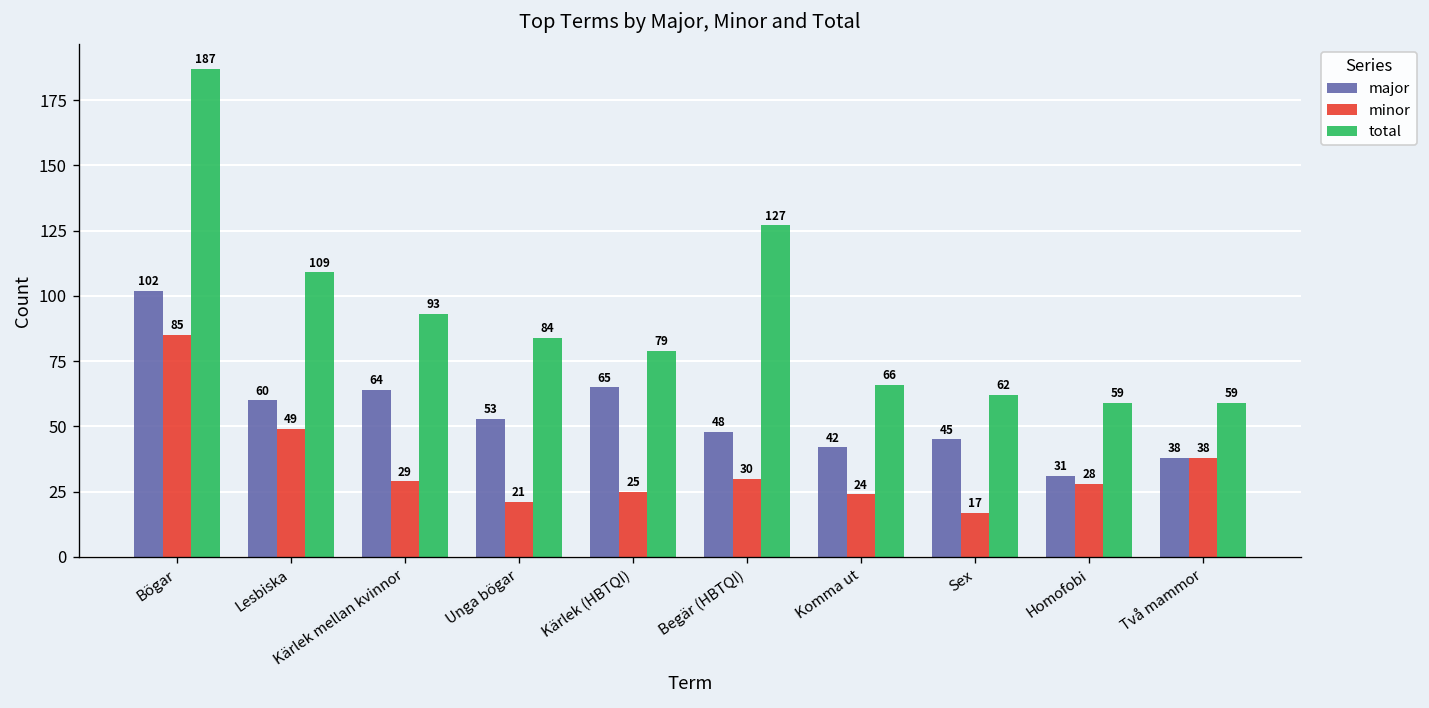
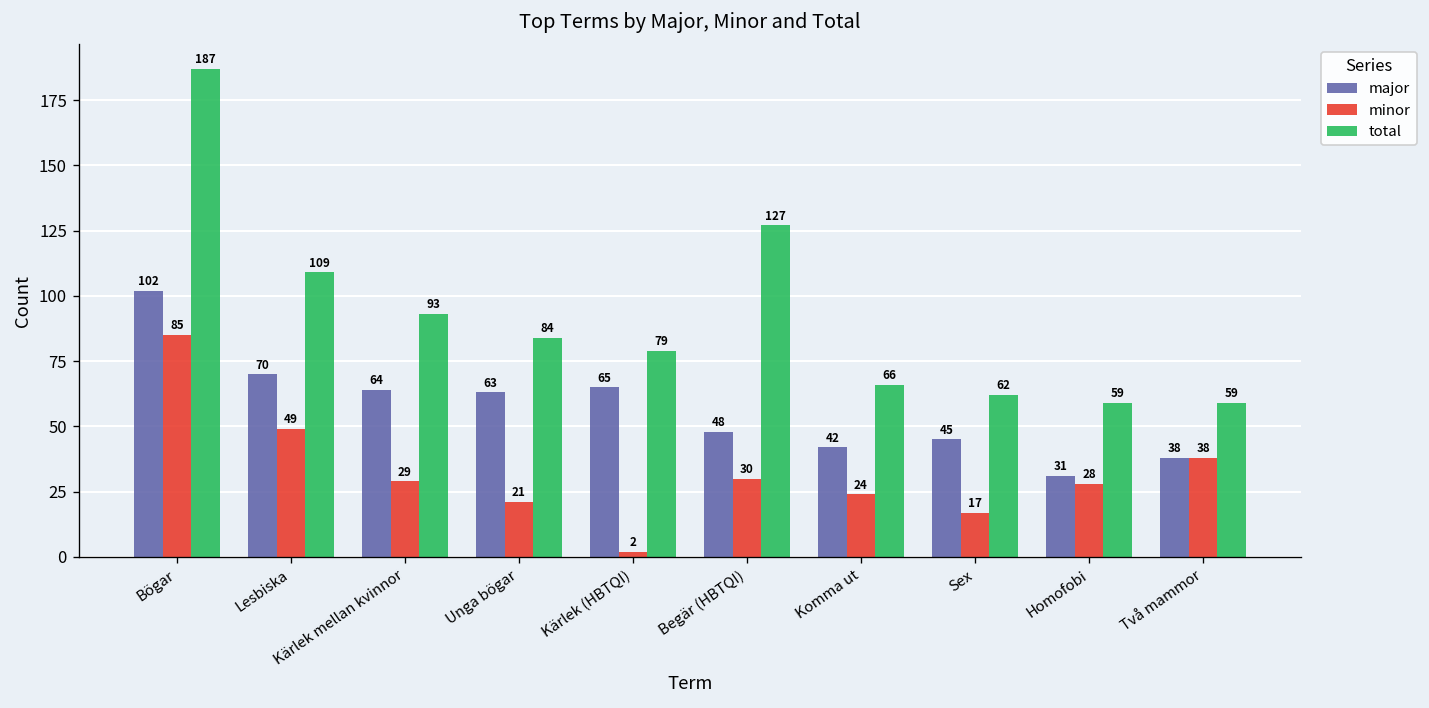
major, Lesbiska: 60 -> 70
major, Unga bögar: 53 -> 63
minor, Kärlek (HBTQI): 25 -> 2
